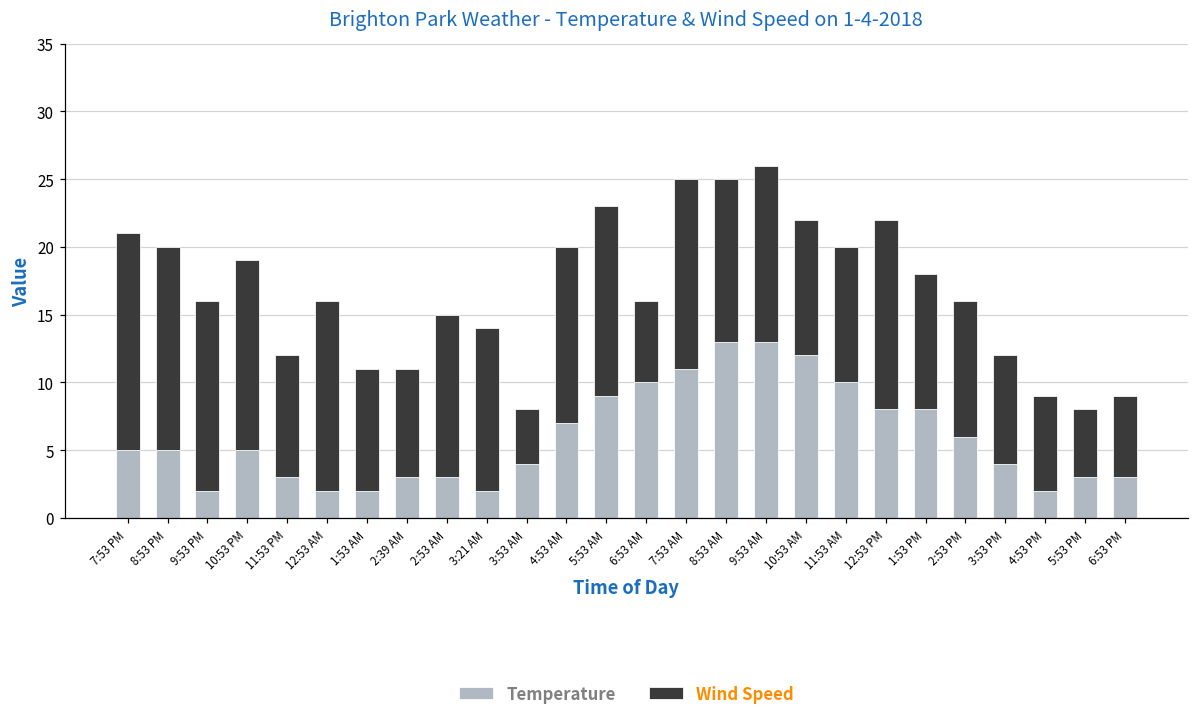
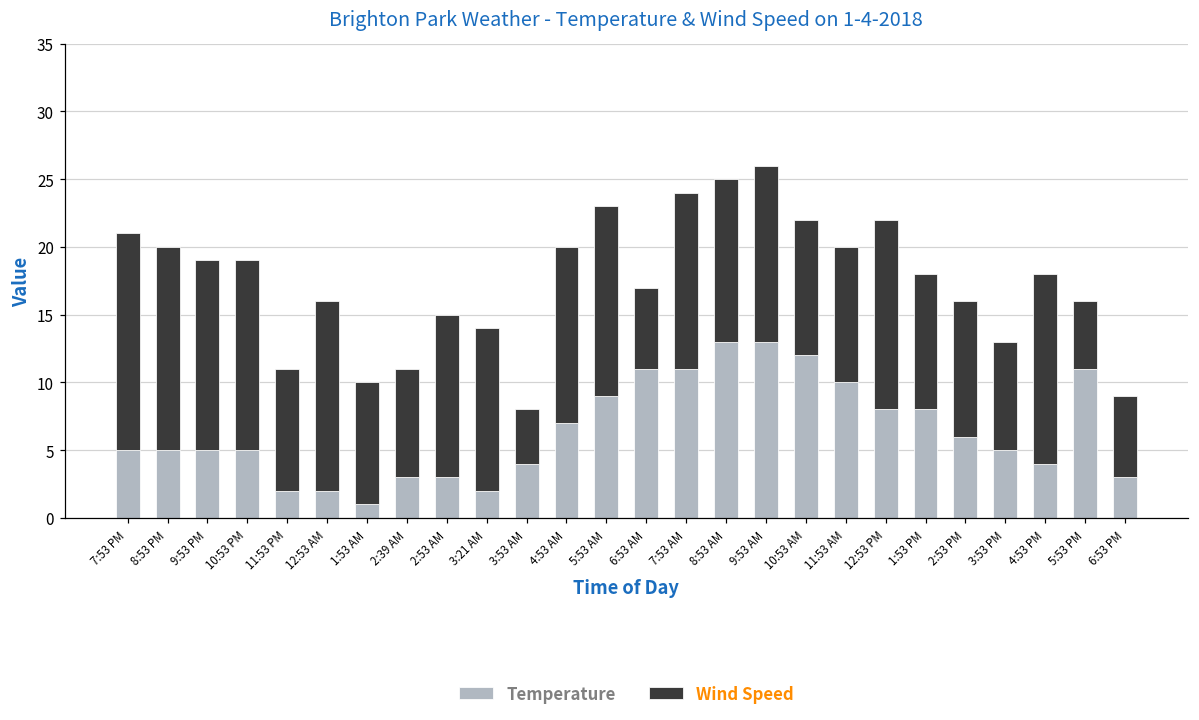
Temperature, 9:53 PM: 2 -> 5
Temperature, 11:53 PM: 3 -> 2
Temperature, 1:53 AM: 2 -> 1
Temperature, 6:53 AM: 10 -> 11
Wind Speed, 7:53 AM: 14 -> 13
Temperature, 3:53 PM: 4 -> 5
Temperature, 4:53 PM: 2 -> 4
Wind Speed, 4:53 PM: 7 -> 14
Temperature, 5:53 PM: 3 -> 11
